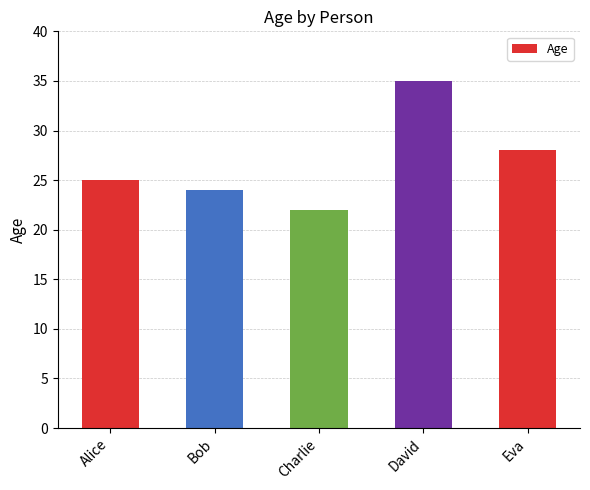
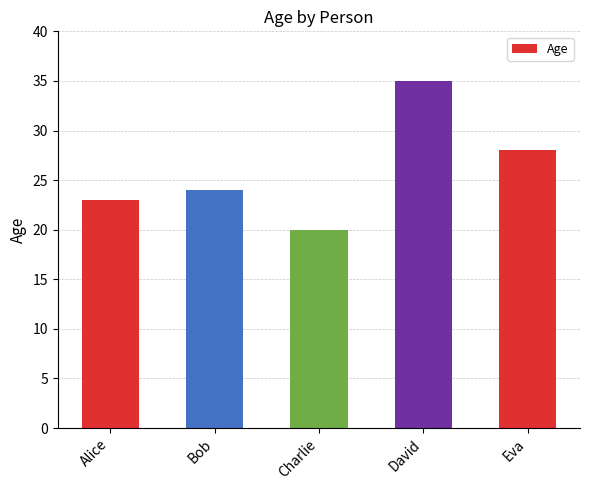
Alice: 25 -> 23
Charlie: 22 -> 20
